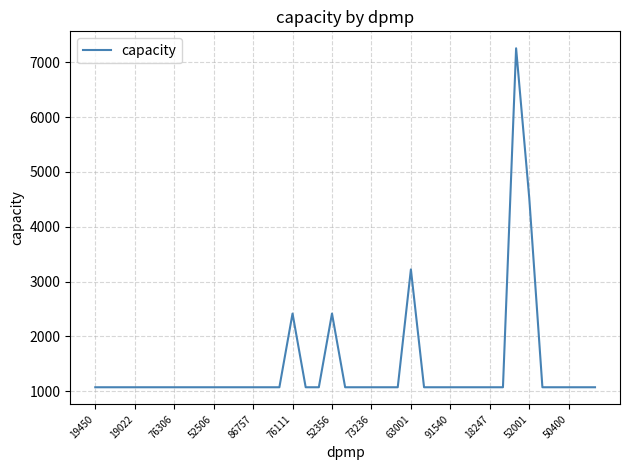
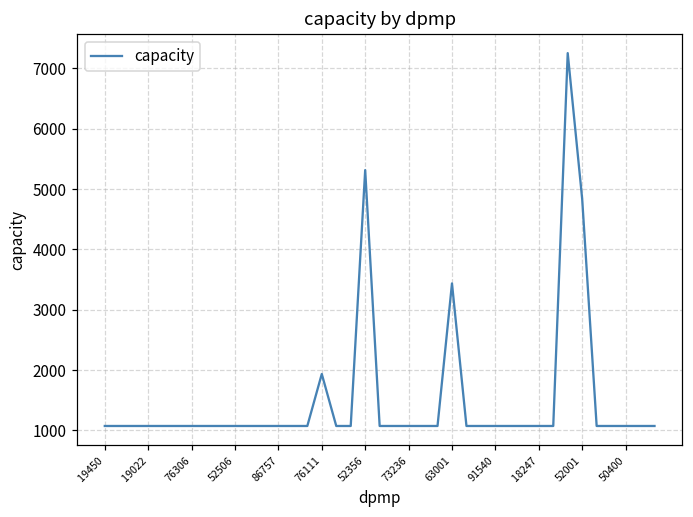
76111: 2400 -> 1900
52356: 2400 -> 5300
63001: 3200 -> 3400
52001: 4500 -> 4800
